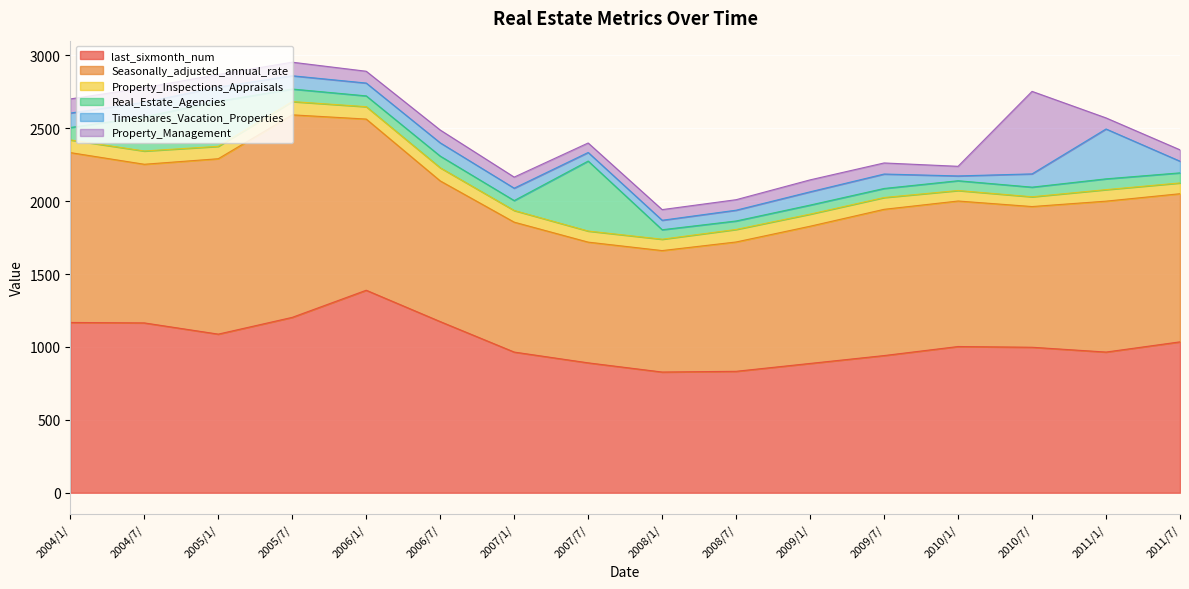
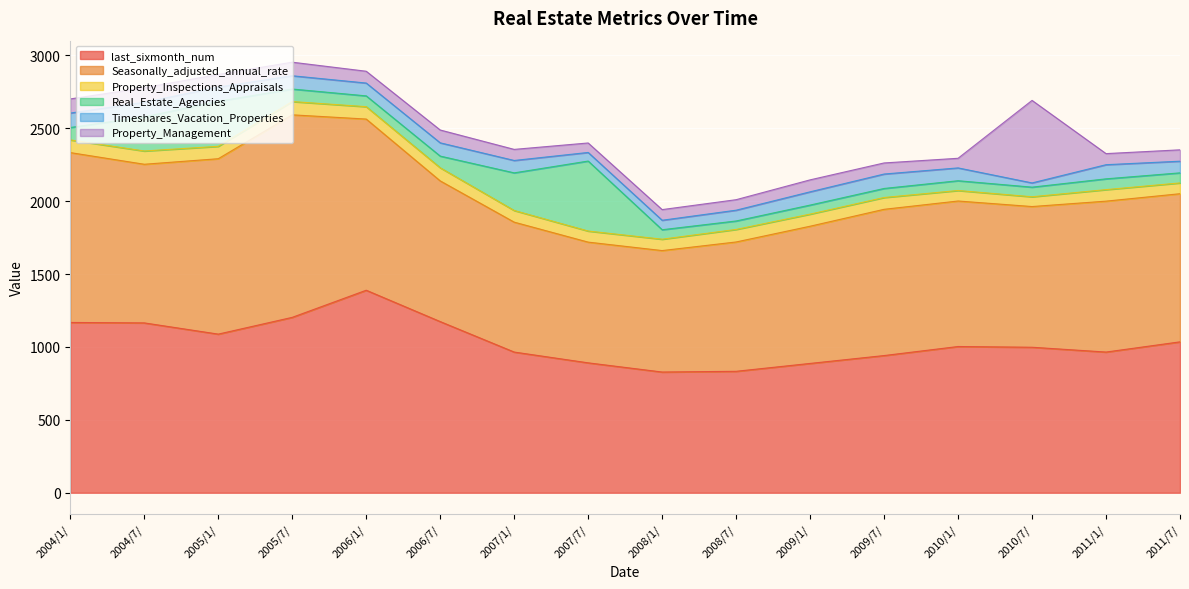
Real_Estate_Agencies, 2007/1/: 70 -> 260
Timeshares_Vacation_Properties, 2010/1/: 30 -> 90
Timeshares_Vacation_Properties, 2010/7/: 90 -> 30
Timeshares_Vacation_Properties, 2011/1/: 340 -> 100
